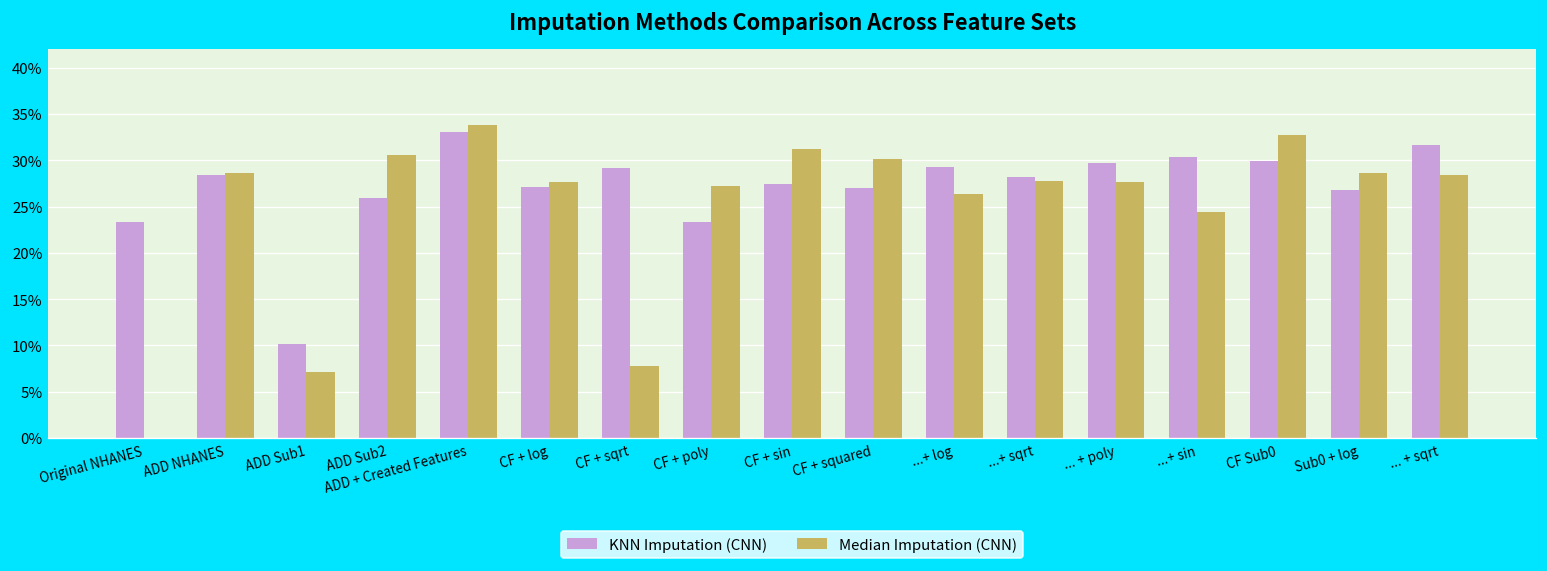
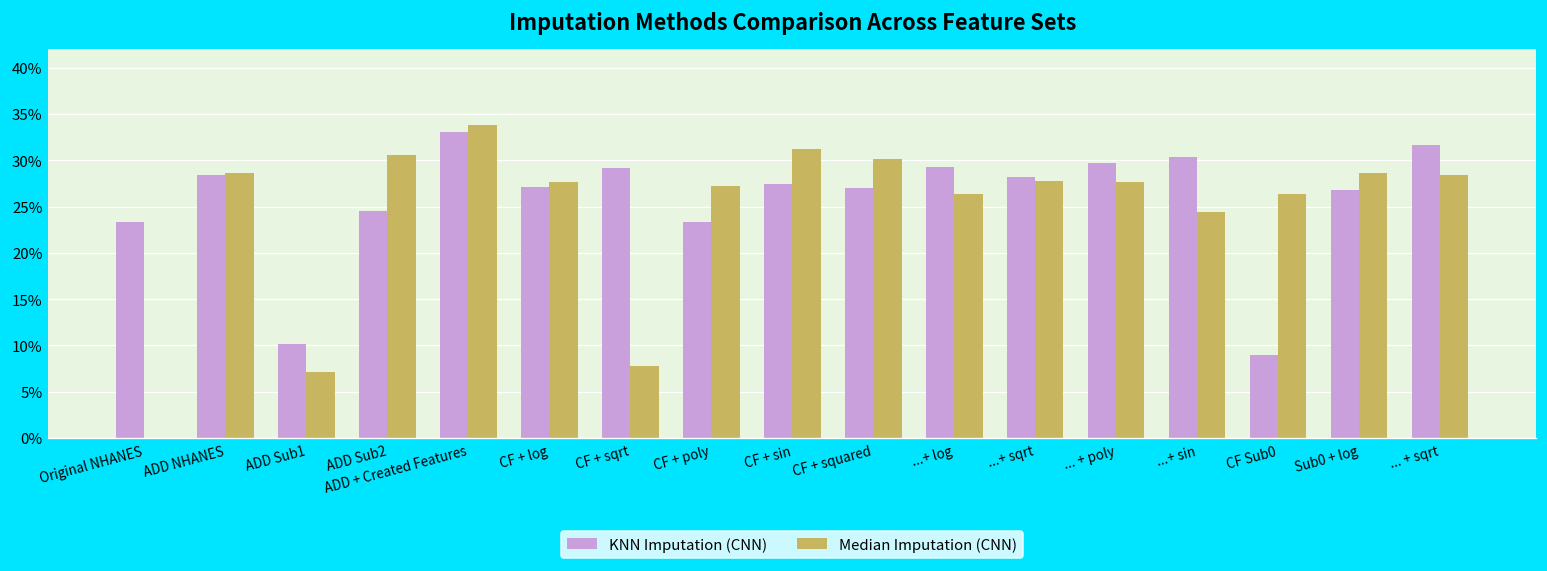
KNN Imputation (CNN), ADD Sub2: 26% -> 25%
KNN Imputation (CNN), CF Sub0: 30% -> 9%
Median Imputation (CNN), CF Sub0: 33% -> 26%
